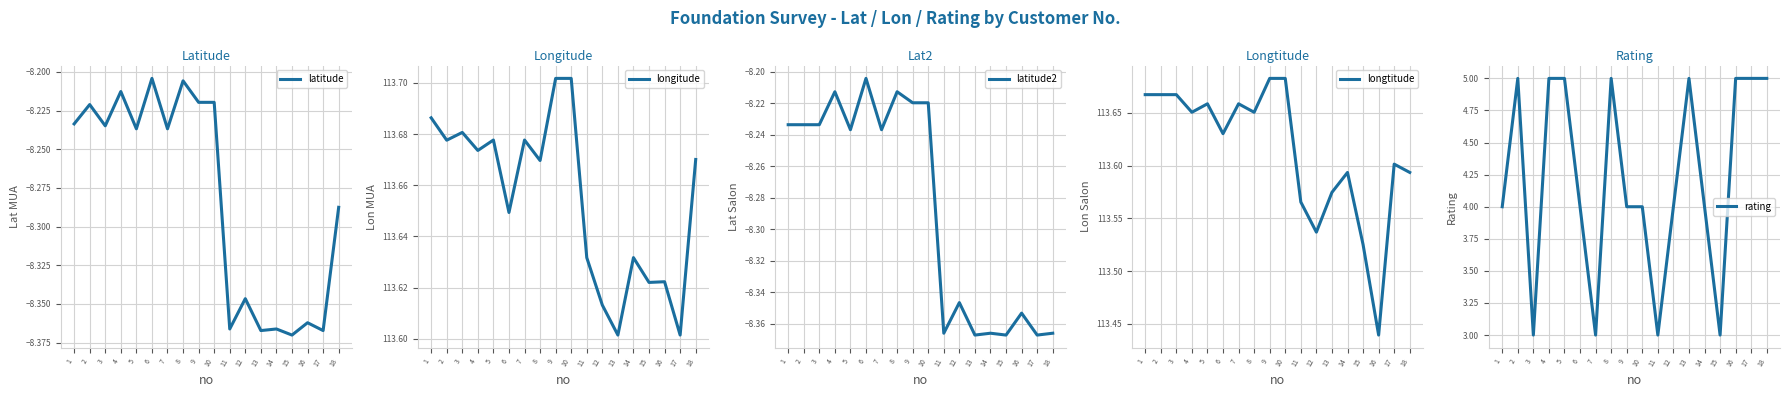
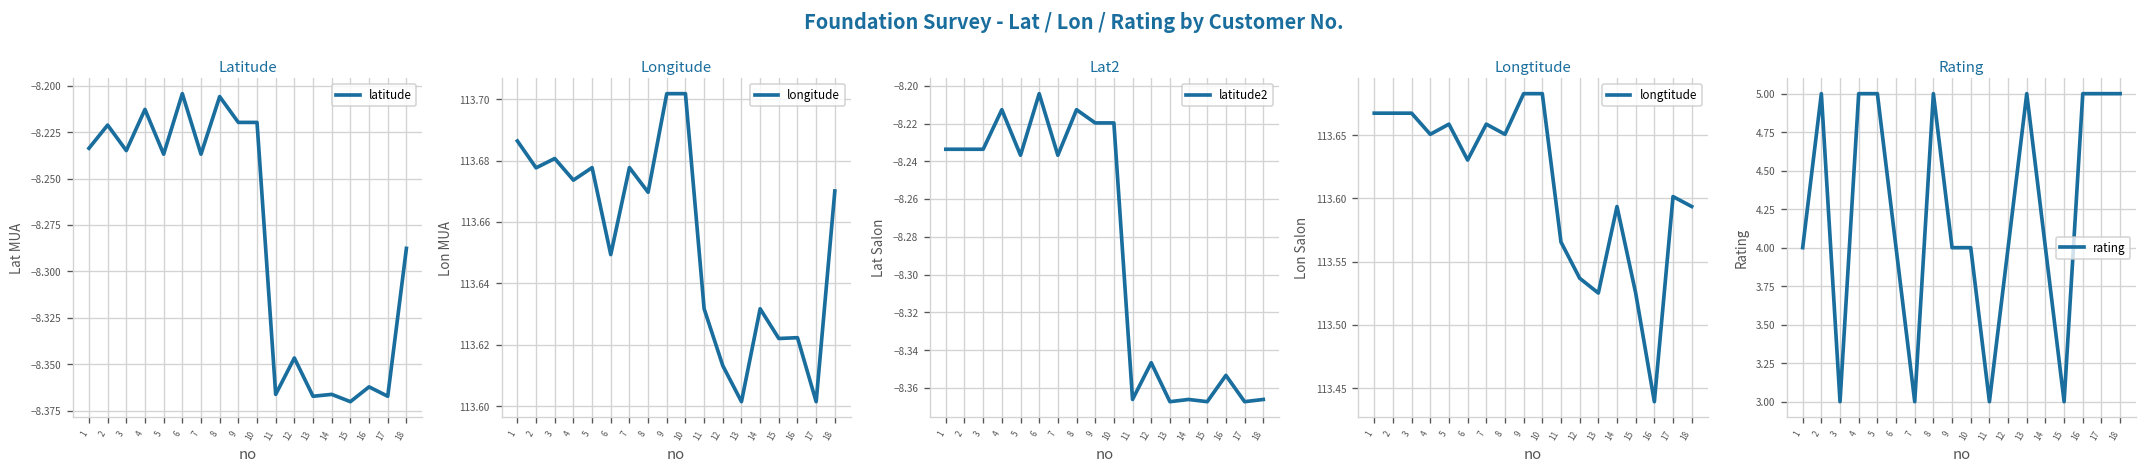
Longtitude, 13: 113.575 -> 113.525
